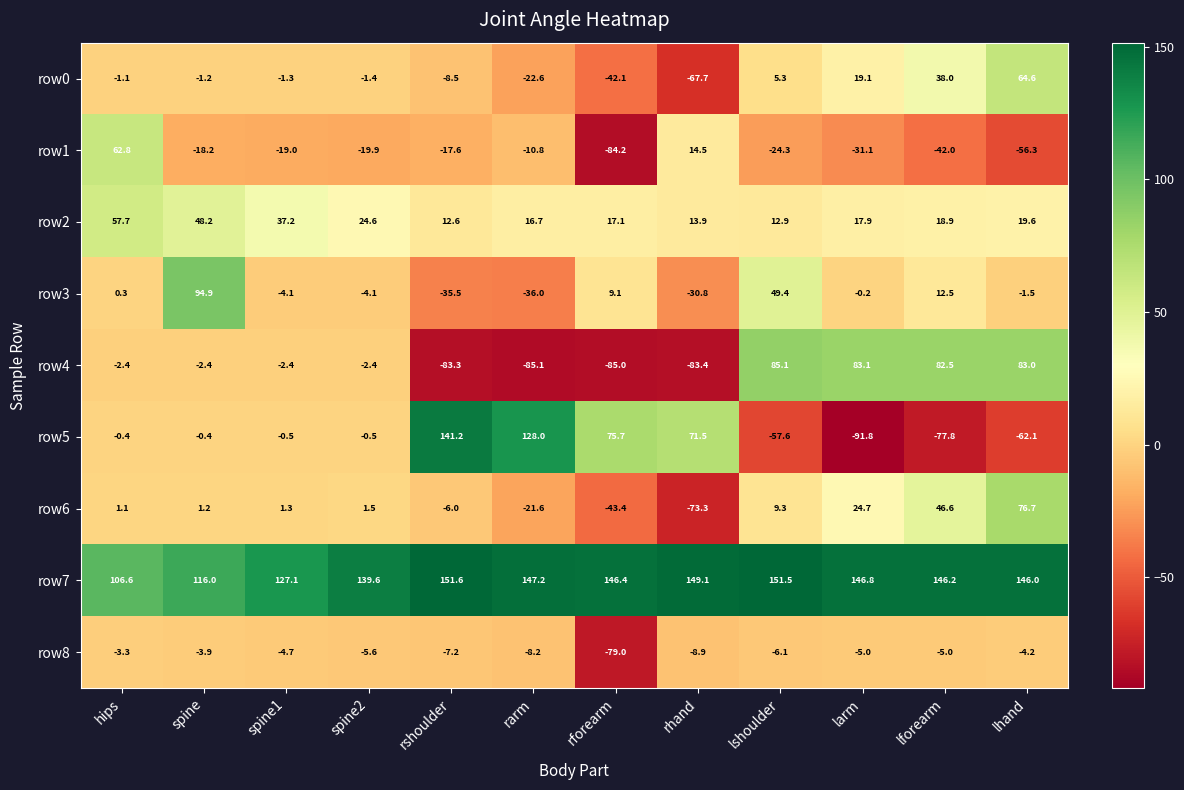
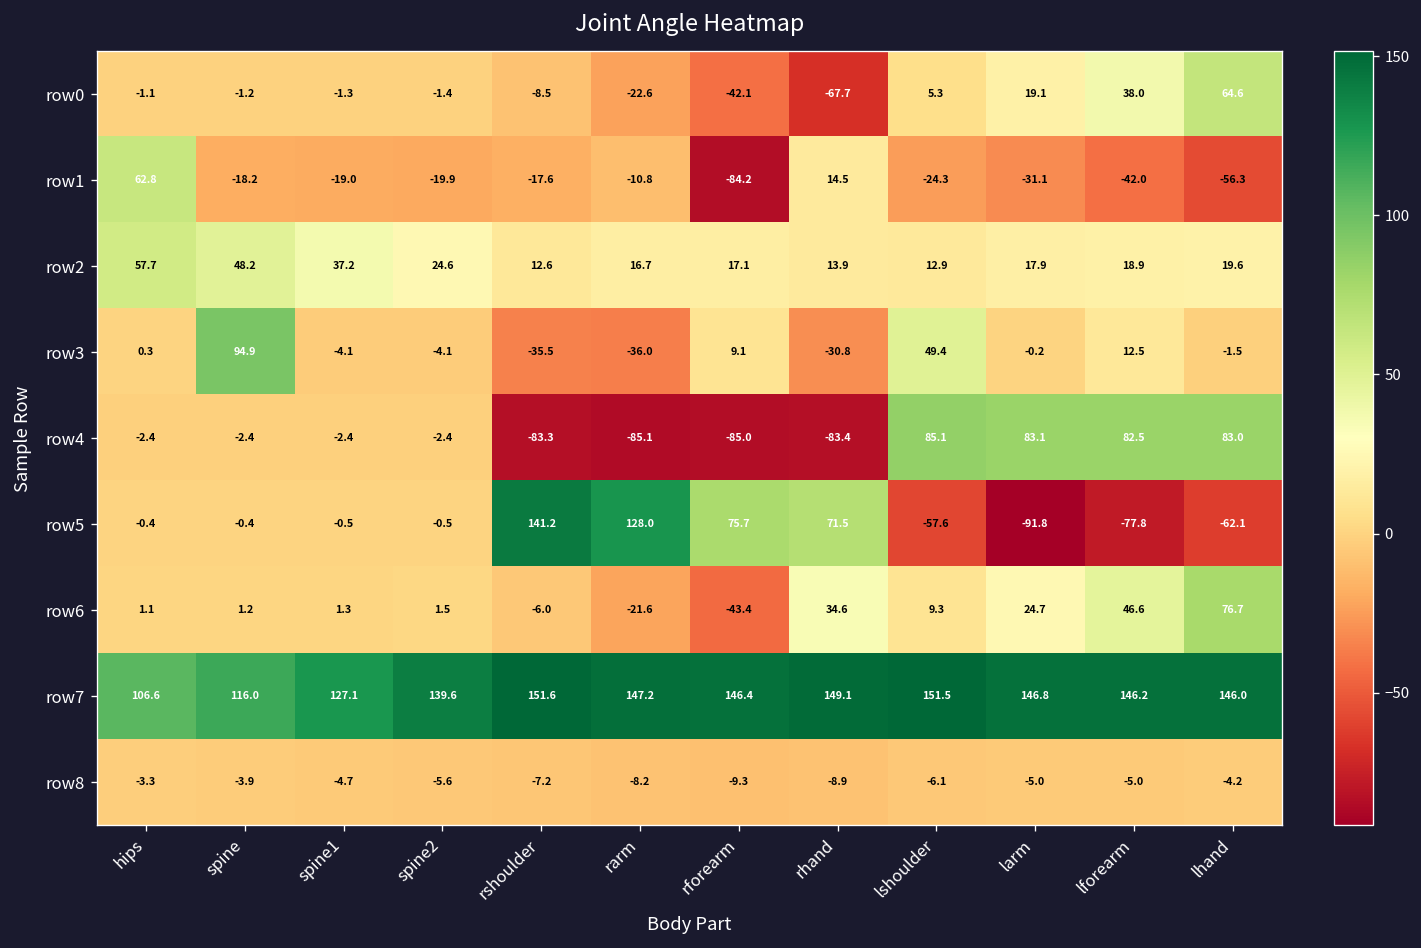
row6, rhand: -73.3 -> 34.6
row8, rforearm: -79.0 -> -9.3
